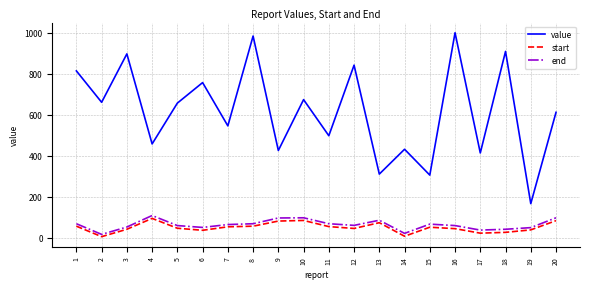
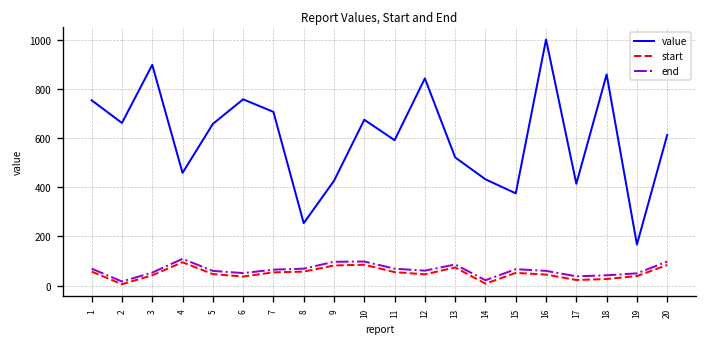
value, 1: 810 -> 750
value, 7: 550 -> 710
value, 8: 980 -> 250
value, 11: 500 -> 590
value, 13: 310 -> 520
value, 15: 310 -> 380
value, 18: 910 -> 860
